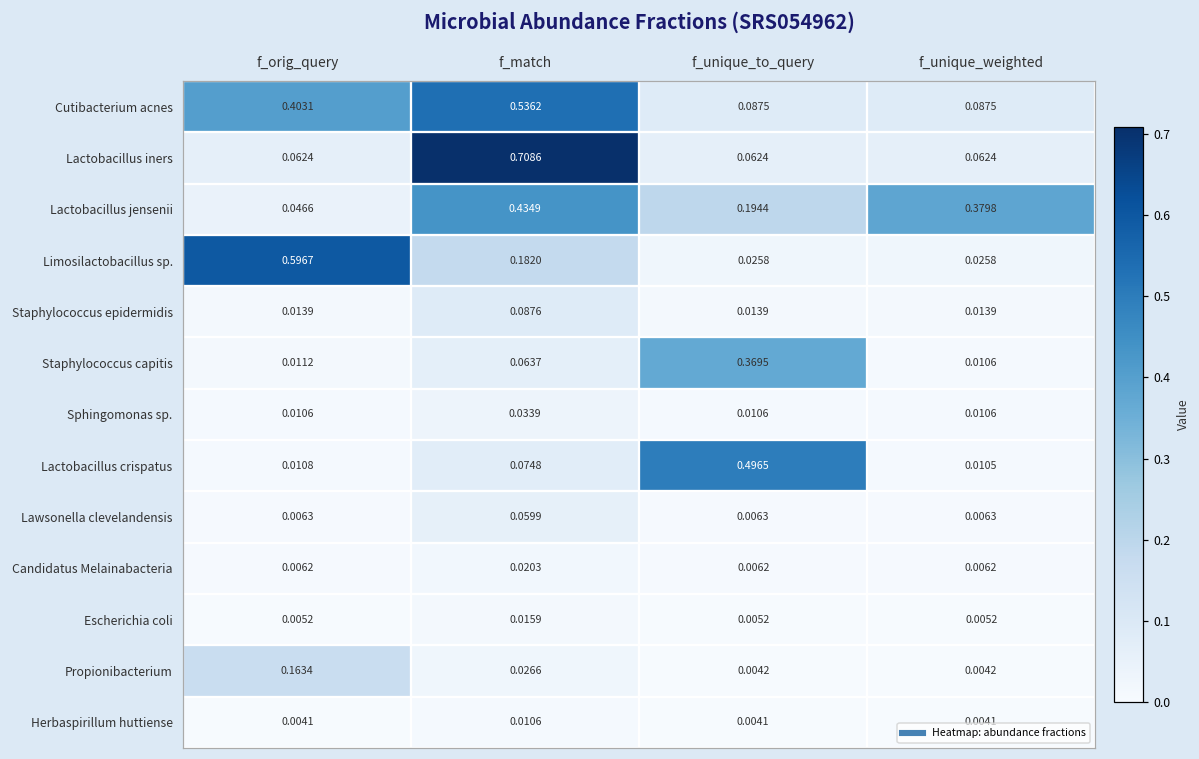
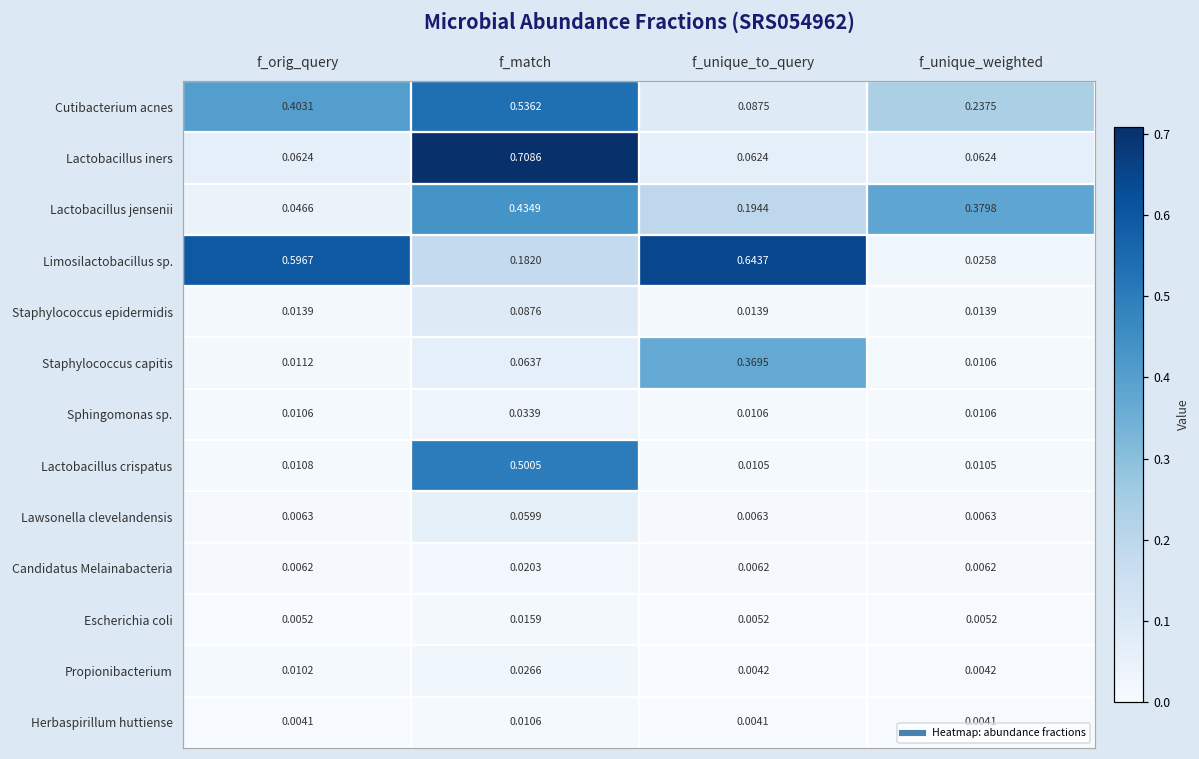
Cutibacterium acnes, f_unique_weighted: 0.0875 -> 0.2375
Limosilactobacillus sp., f_unique_to_query: 0.0258 -> 0.6437
Lactobacillus crispatus, f_match: 0.0748 -> 0.5005
Lactobacillus crispatus, f_unique_to_query: 0.4965 -> 0.0105
Propionibacterium, f_orig_query: 0.1634 -> 0.0102
